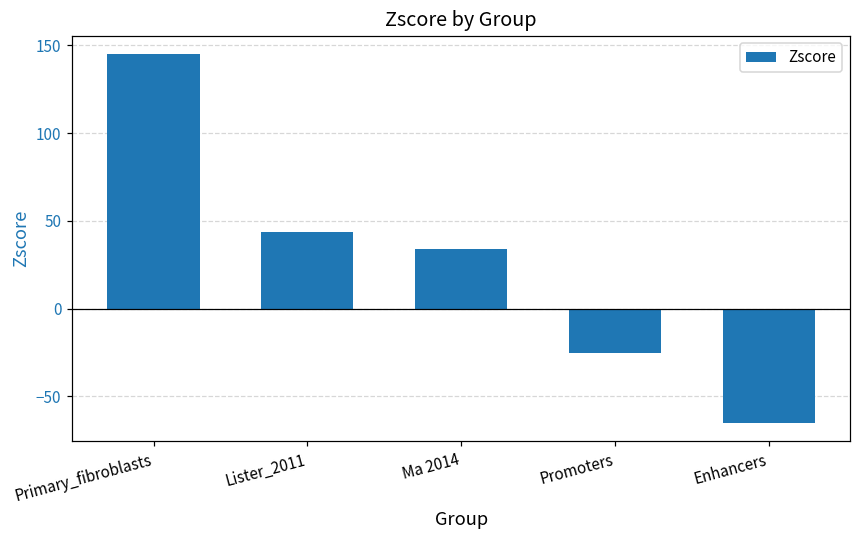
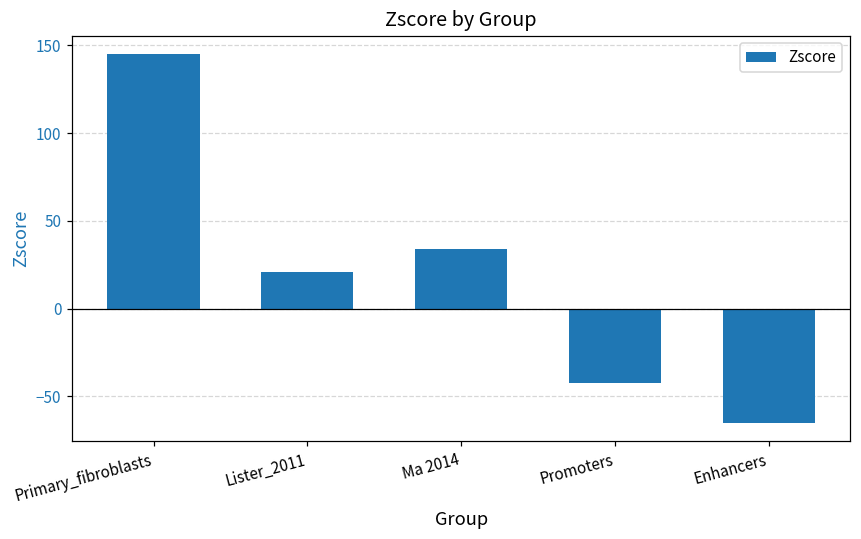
Lister_2011: 44 -> 21
Promoters: -25 -> -43
